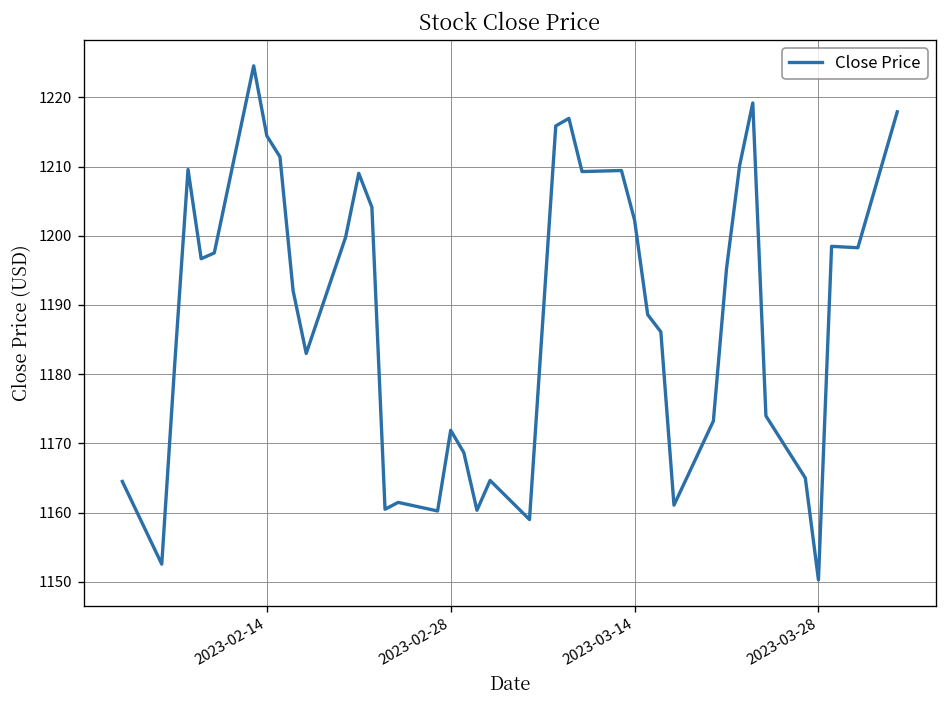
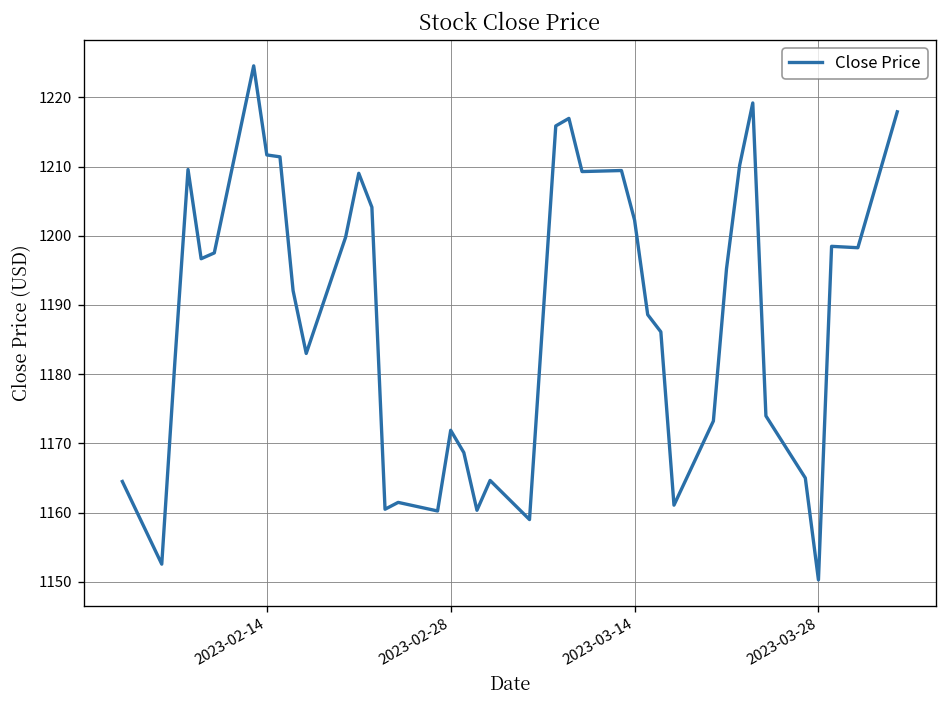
2023-02-14: 1214 -> 1212
